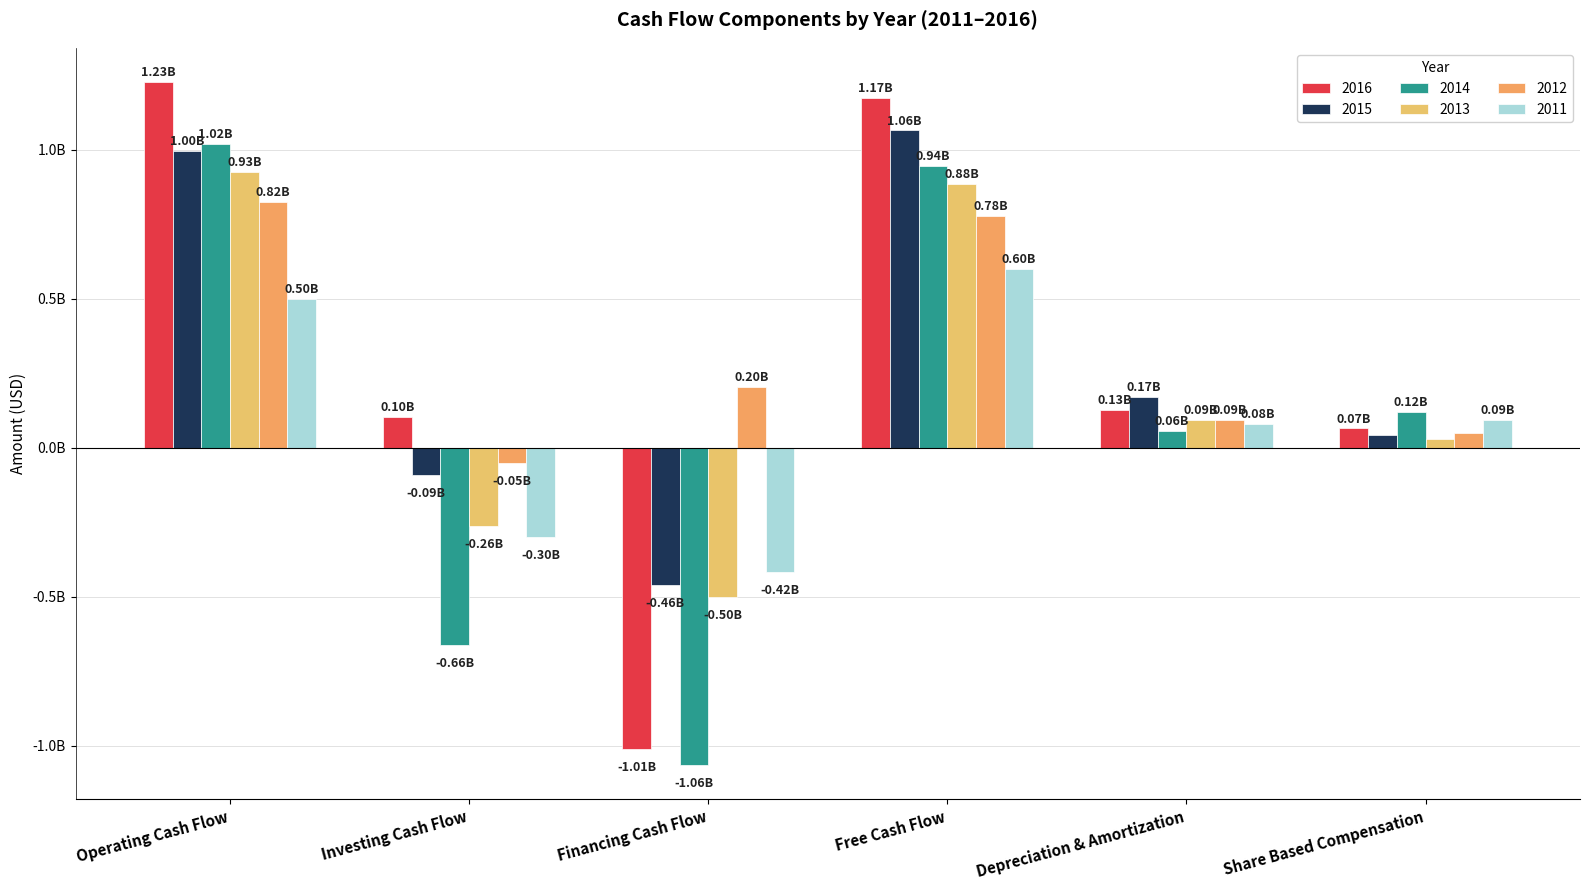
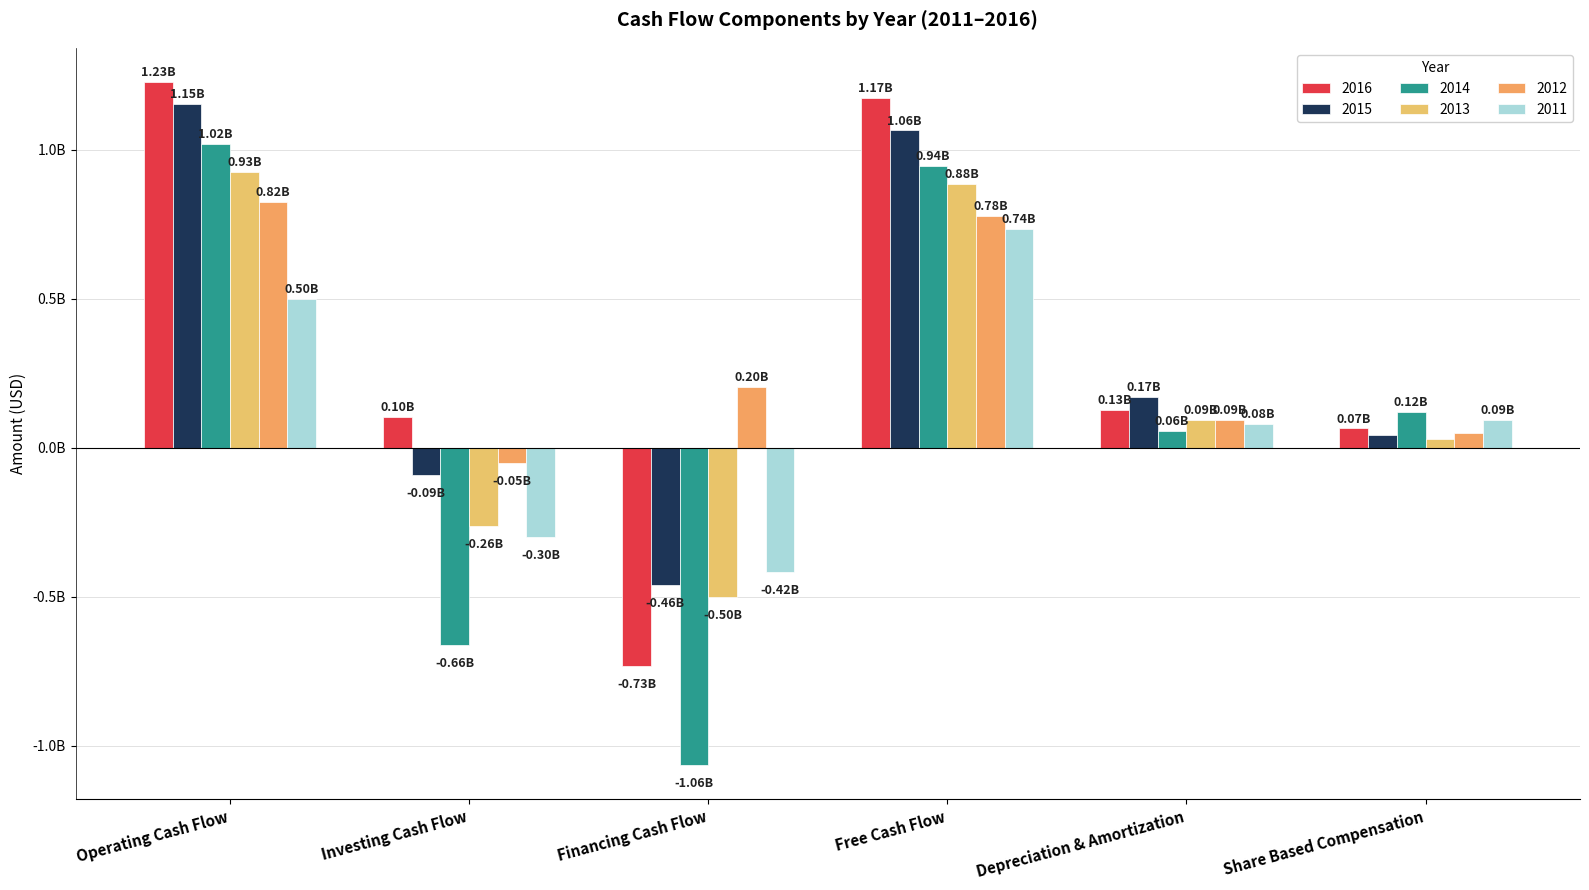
2015, Operating Cash Flow: 1.00B -> 1.15B
2016, Financing Cash Flow: -1.01B -> -0.73B
2011, Free Cash Flow: 0.60B -> 0.74B
